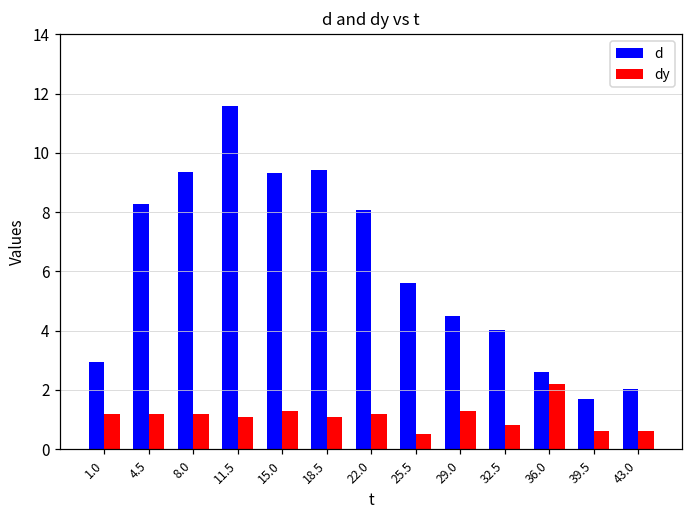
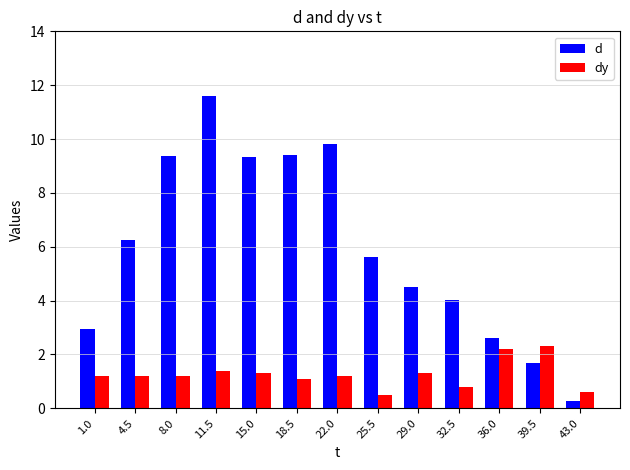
d, 4.5: 8.3 -> 6.2
dy, 11.5: 1.1 -> 1.4
d, 22.0: 8.1 -> 9.8
dy, 39.5: 0.6 -> 2.3
d, 43.0: 2.0 -> 0.3
